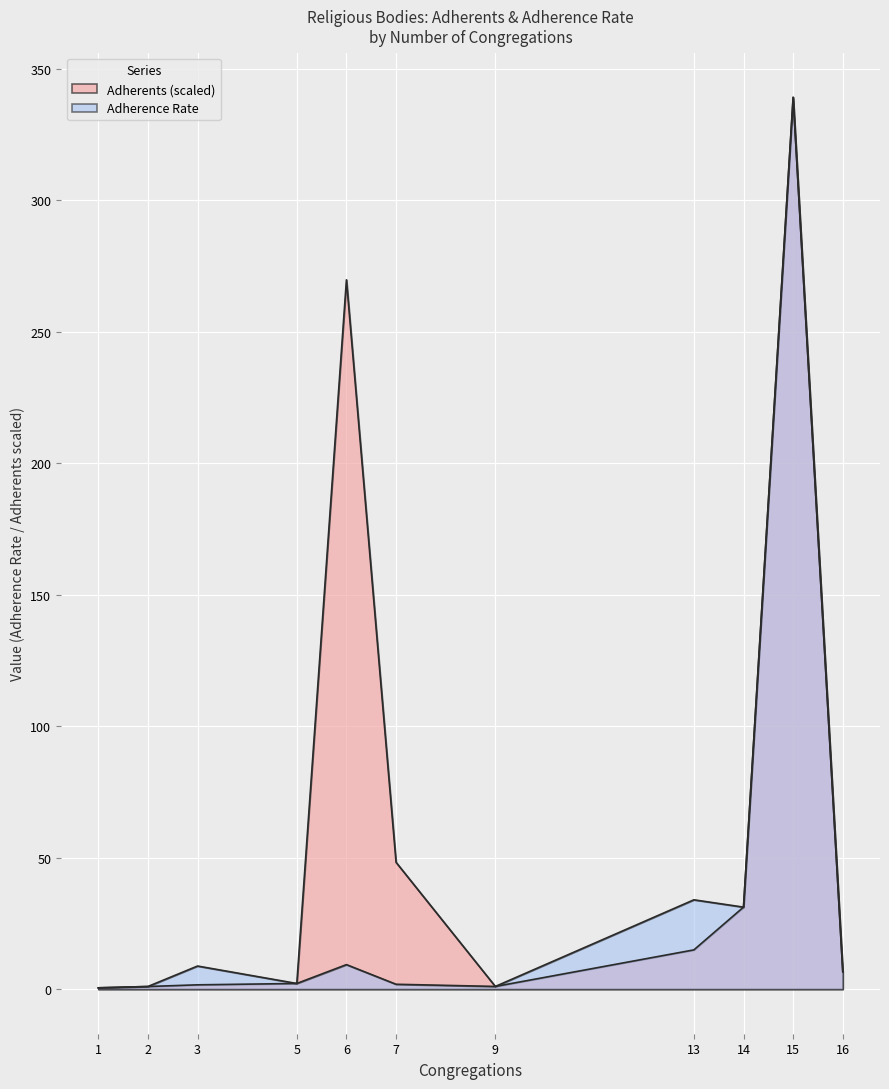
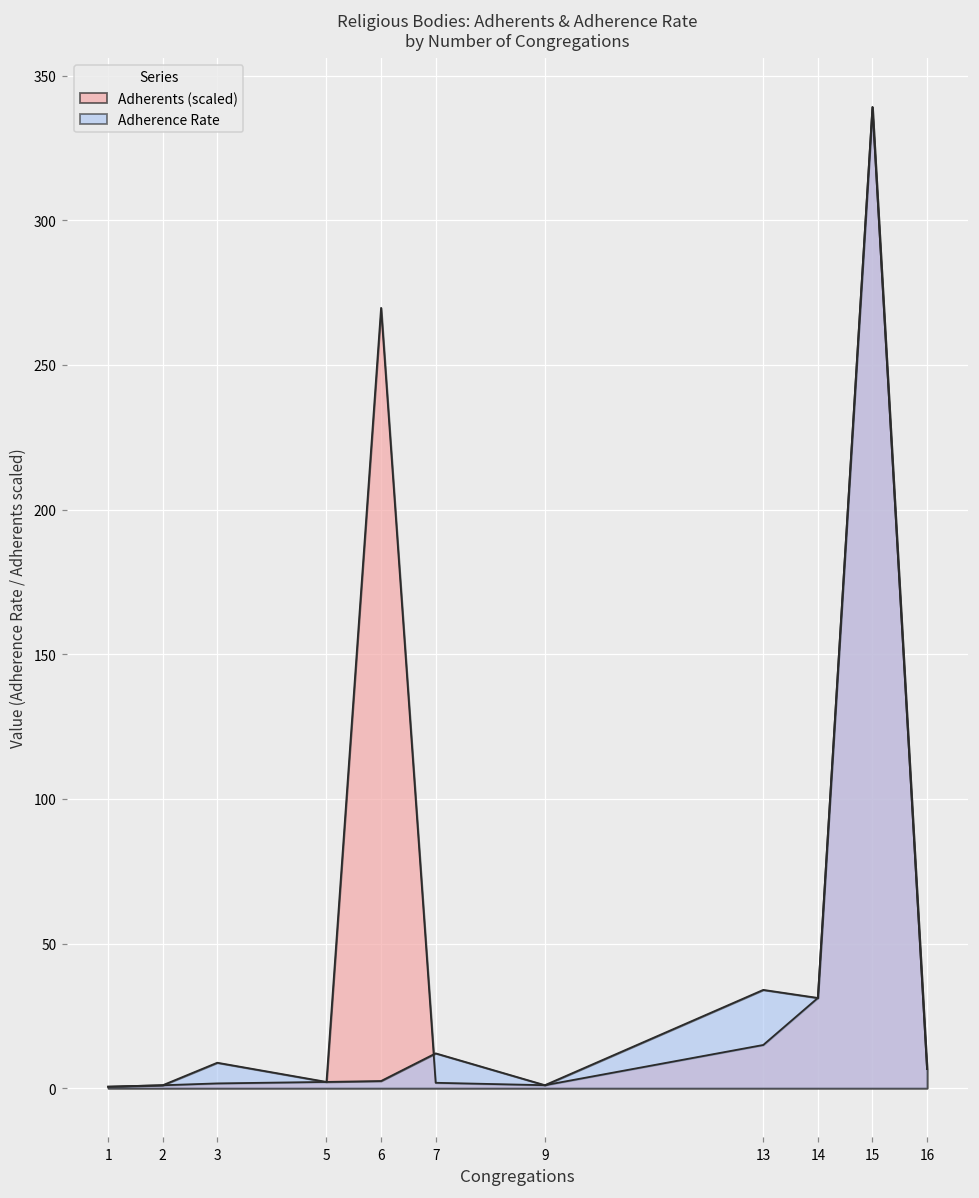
Adherence Rate, 6: 9 -> 2
Adherents (scaled), 7: 48 -> 2
Adherence Rate, 7: 2 -> 12
